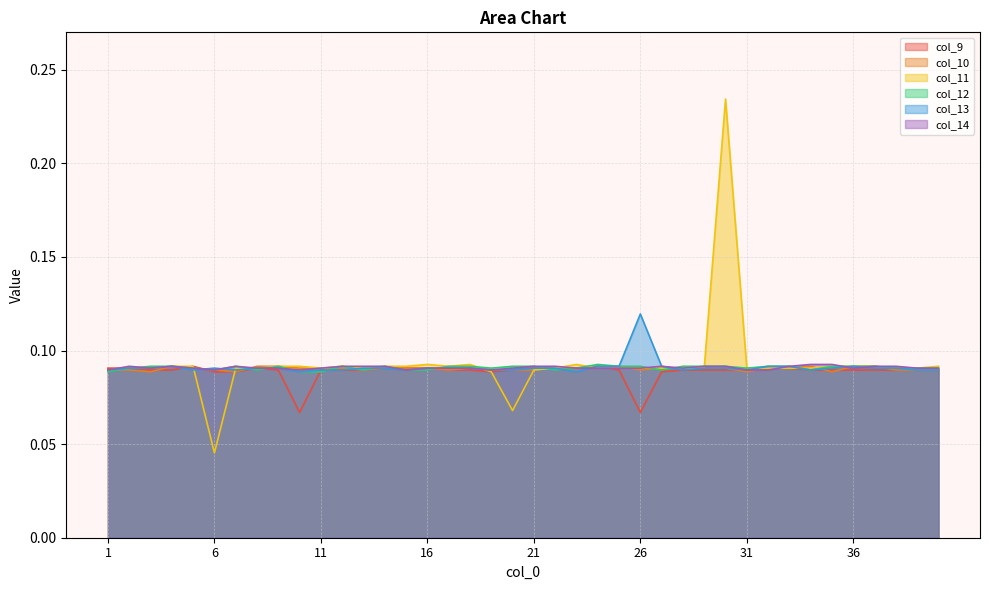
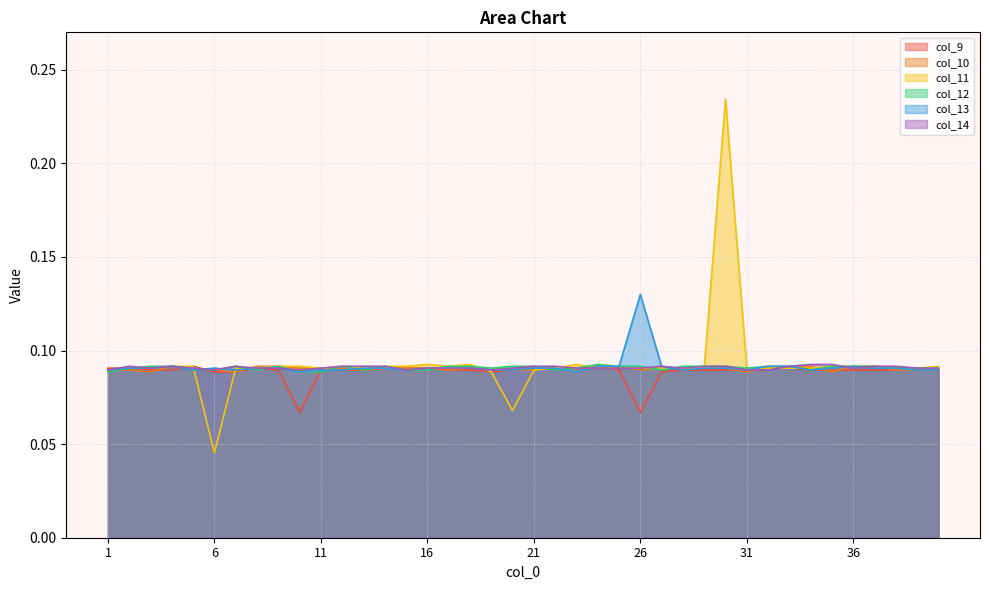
col_13, 26: 0.120 -> 0.130
